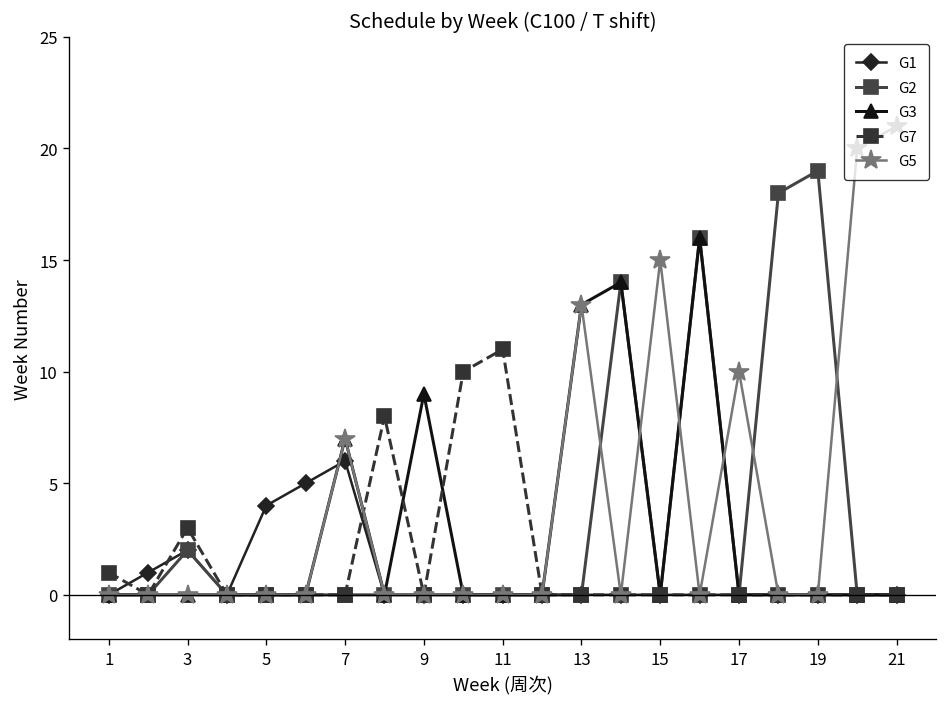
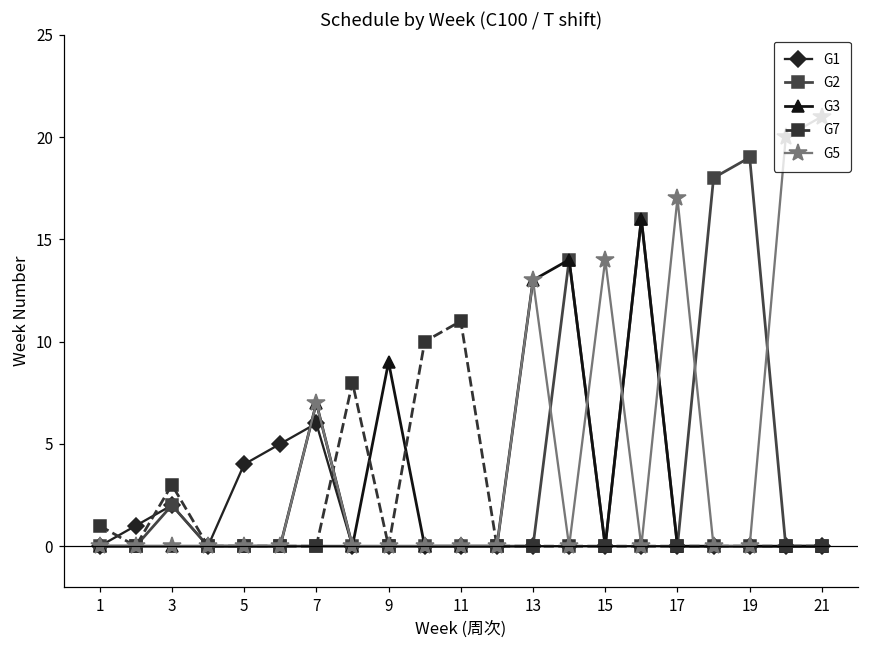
G5, 15: 15 -> 14
G5, 17: 10 -> 17
